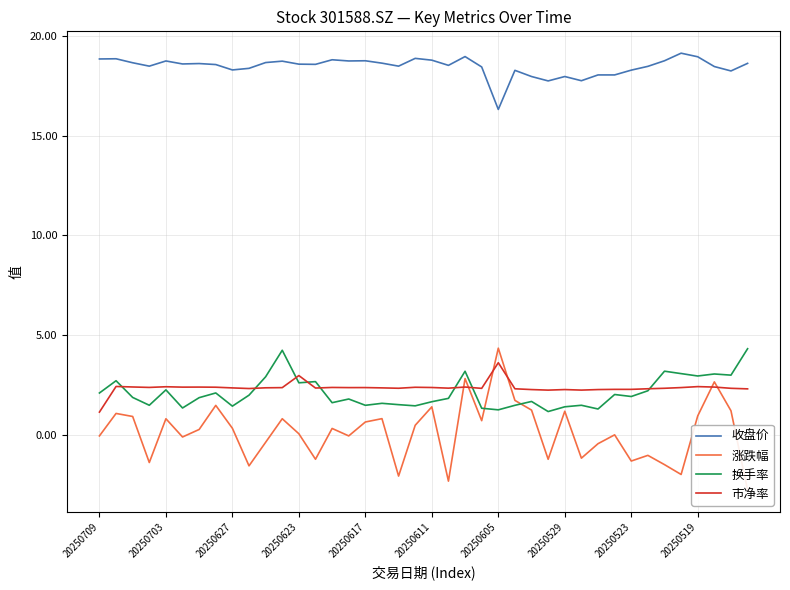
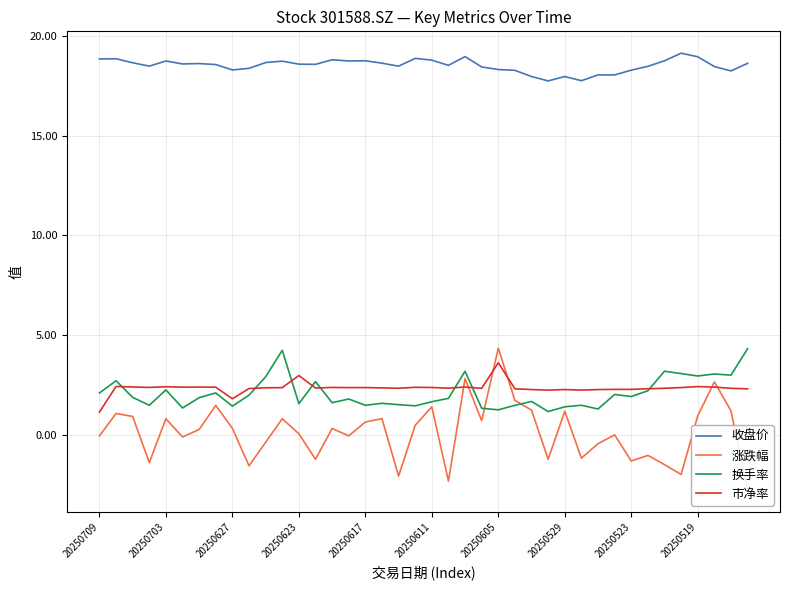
市净率, 20250627: 2.4 -> 1.8
换手率, 20250623: 2.6 -> 1.6
收盘价, 20250605: 16.3 -> 18.3
